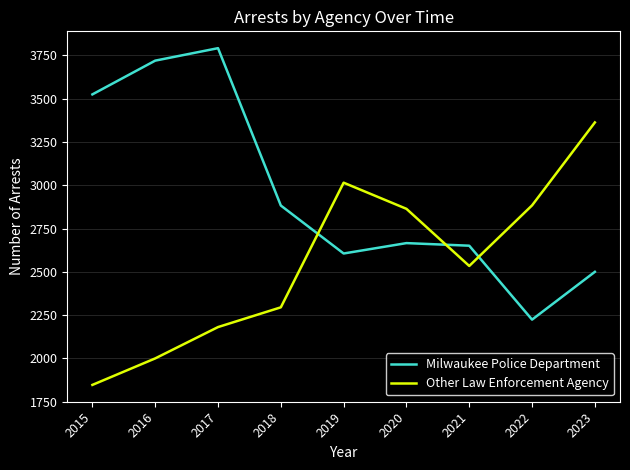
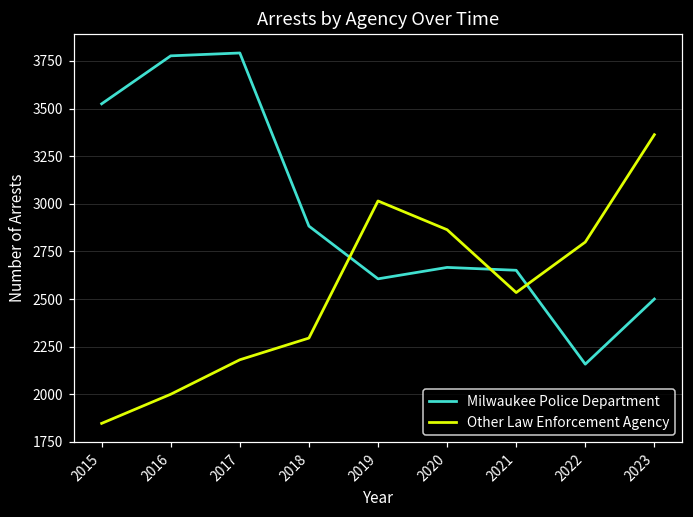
Milwaukee Police Department, 2016: 3720 -> 3780
Milwaukee Police Department, 2022: 2220 -> 2160
Other Law Enforcement Agency, 2022: 2880 -> 2800
